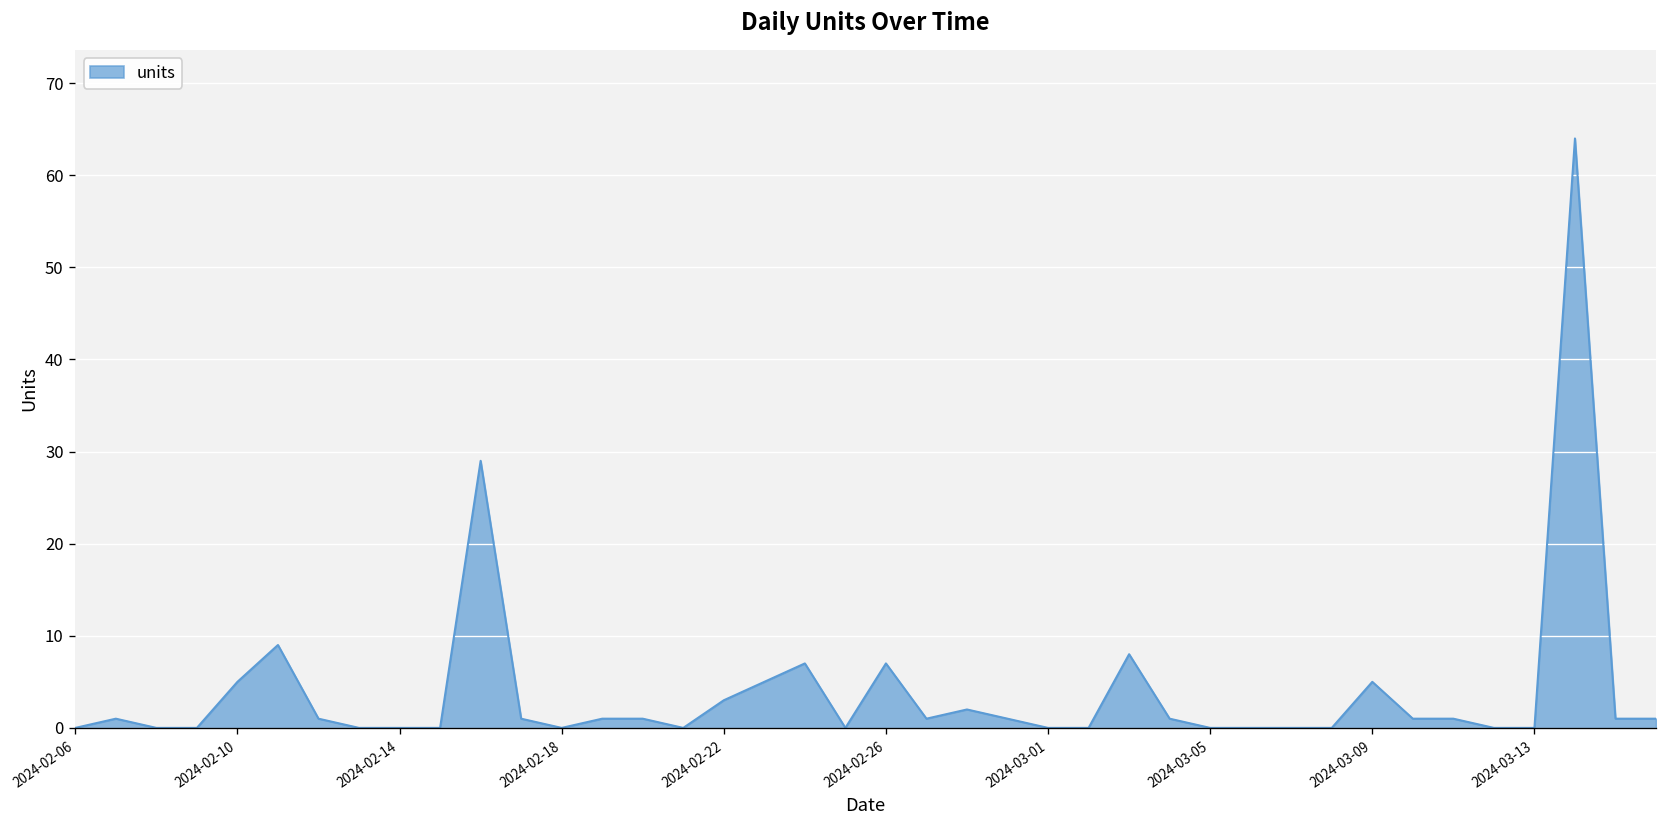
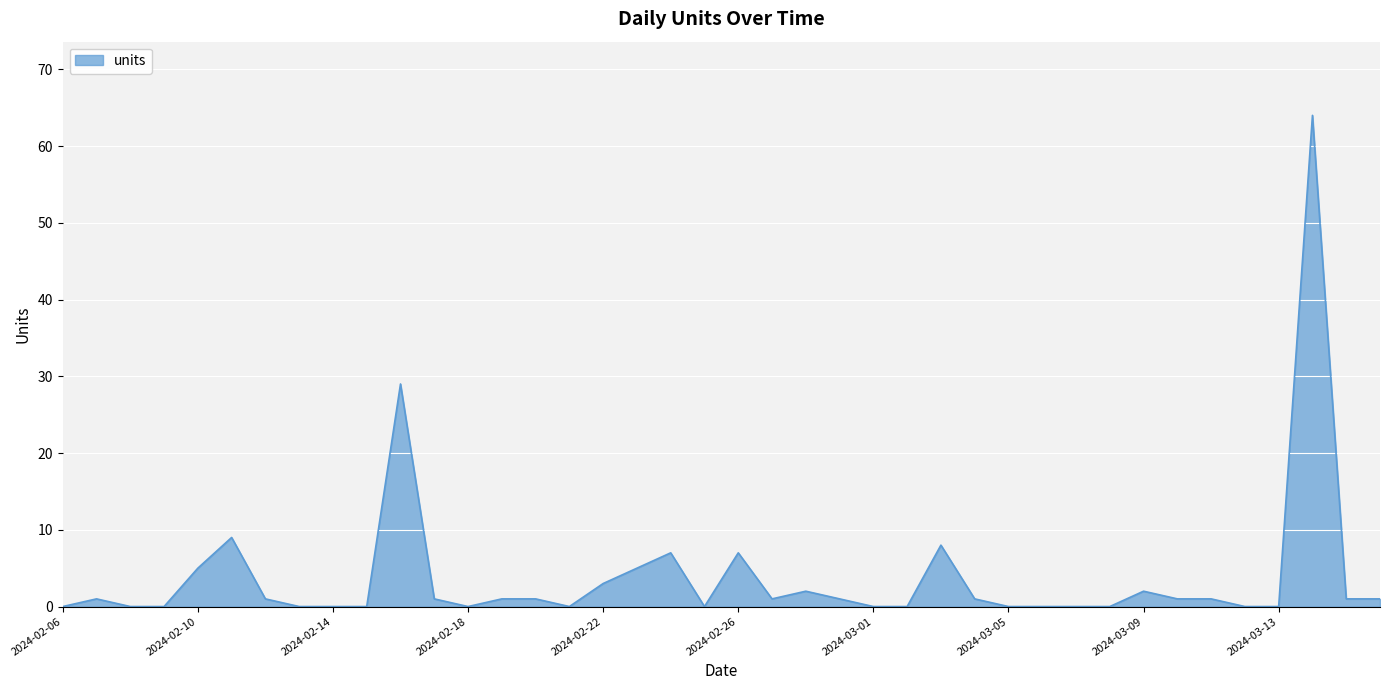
2024-03-09: 5 -> 2
